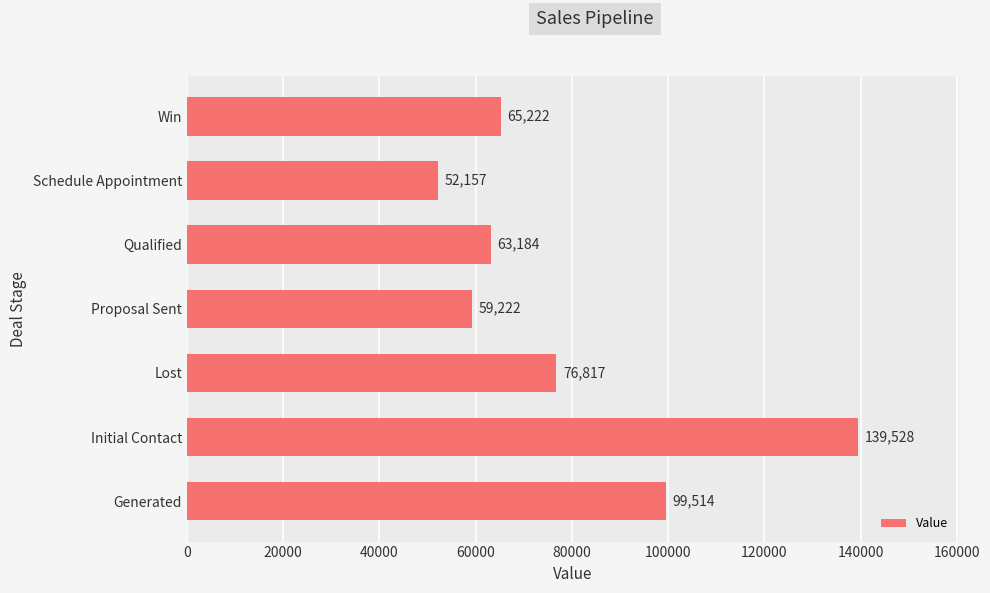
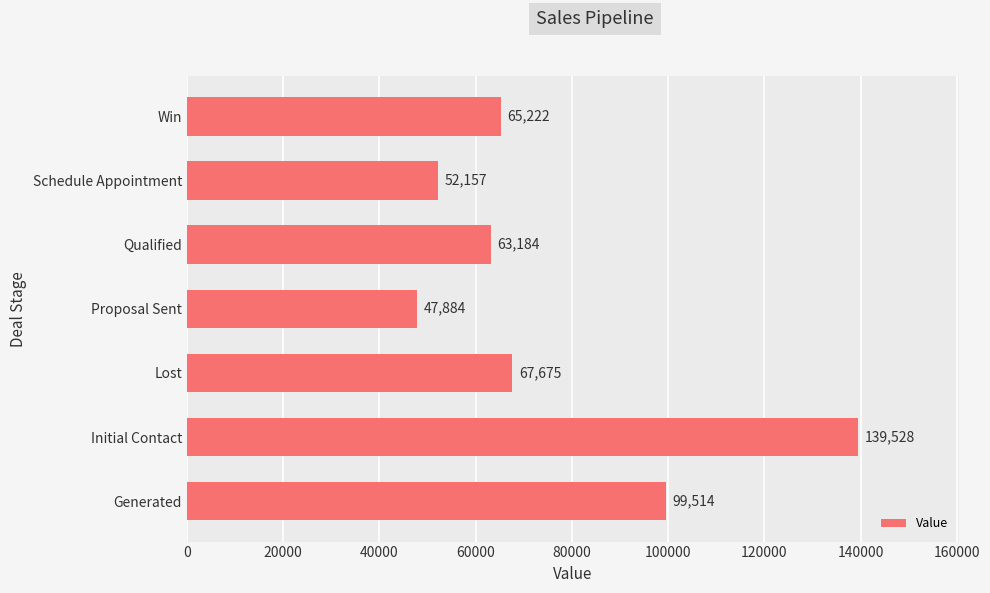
Proposal Sent: 59,222 -> 47,884
Lost: 76,817 -> 67,675
